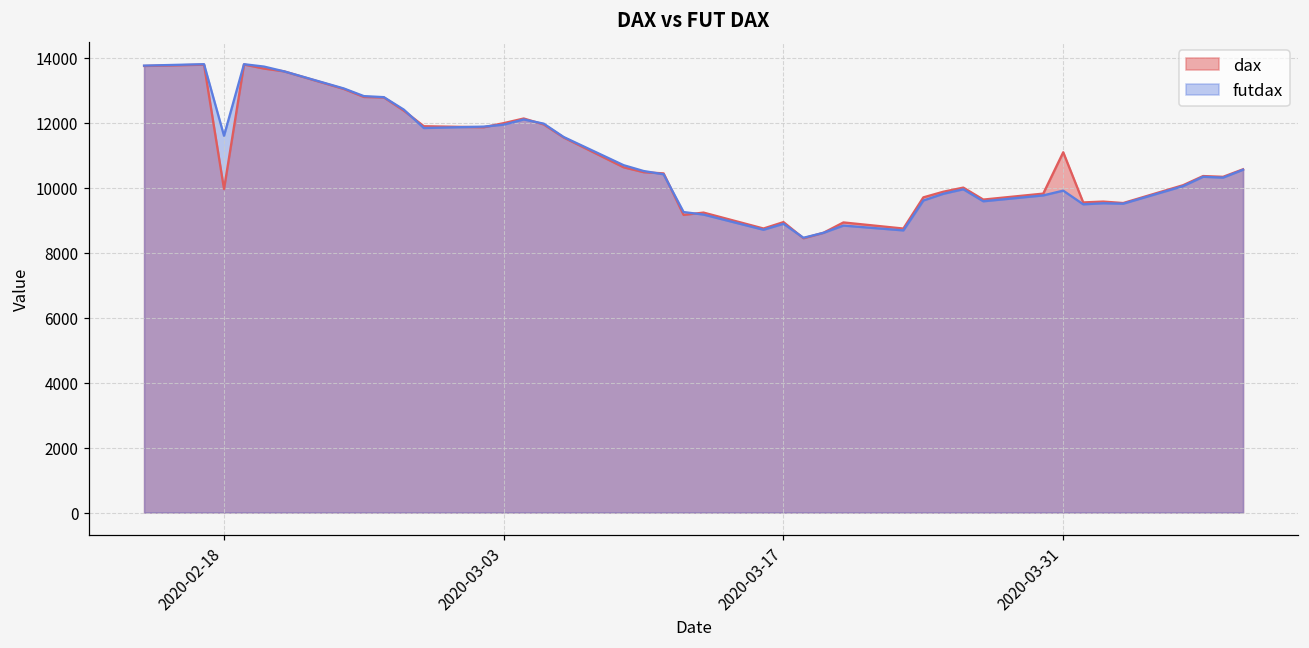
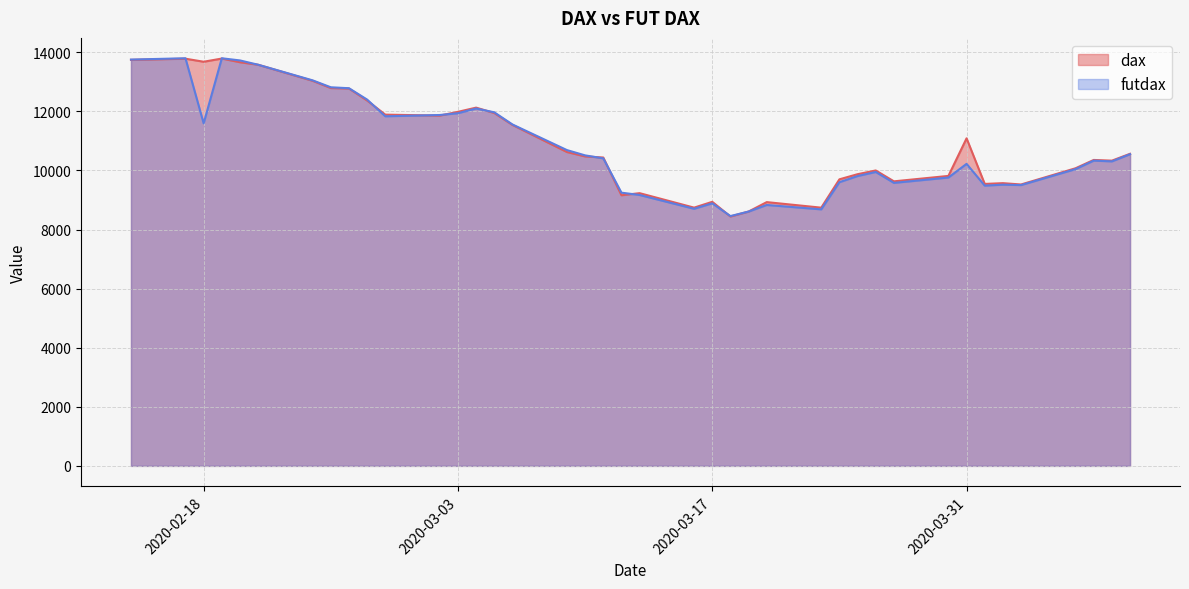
dax, 2020-02-18: 10000 -> 13700
futdax, 2020-03-31: 9900 -> 10200
